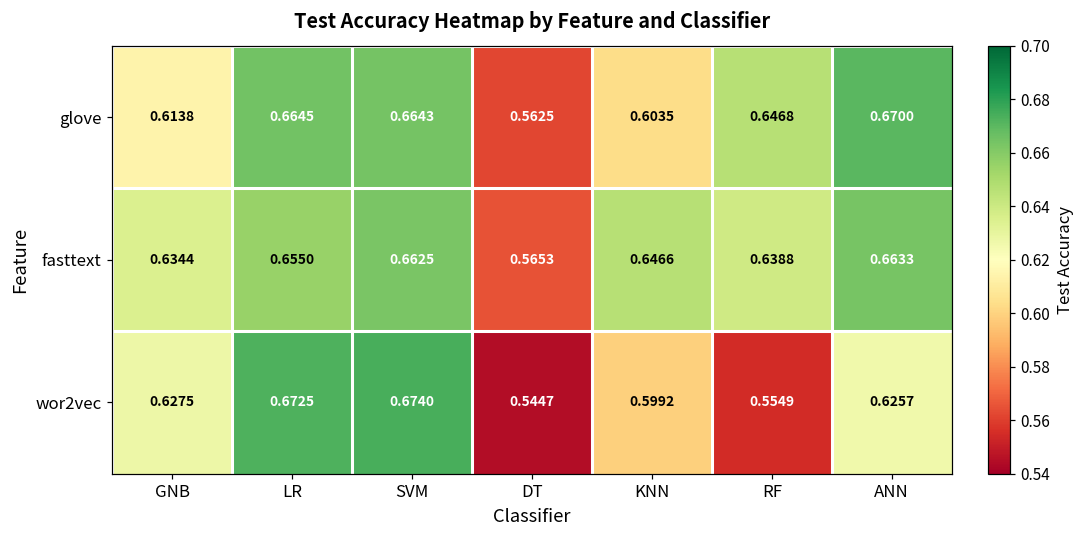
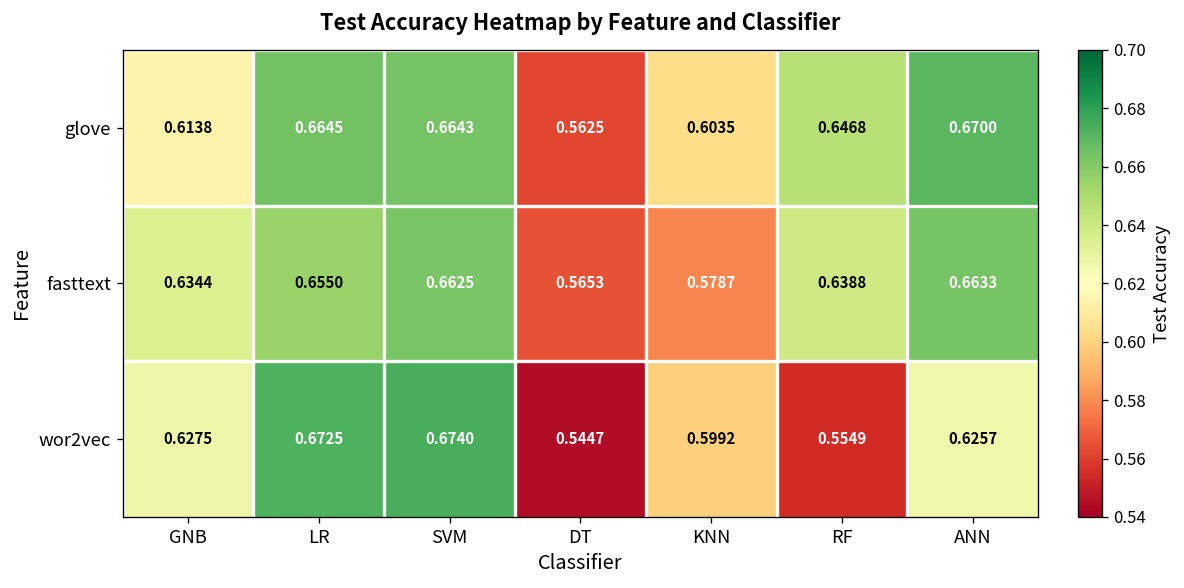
fasttext, KNN: 0.6466 -> 0.5787
